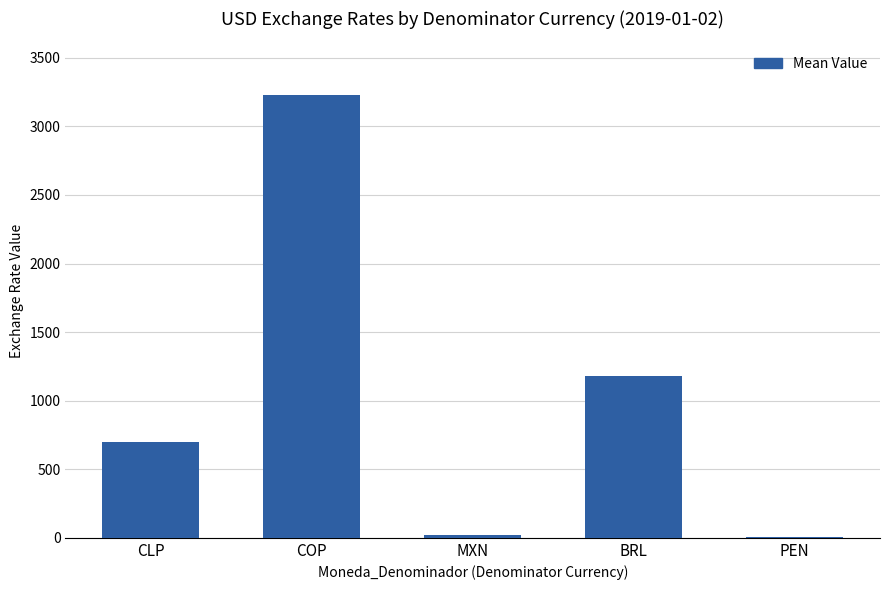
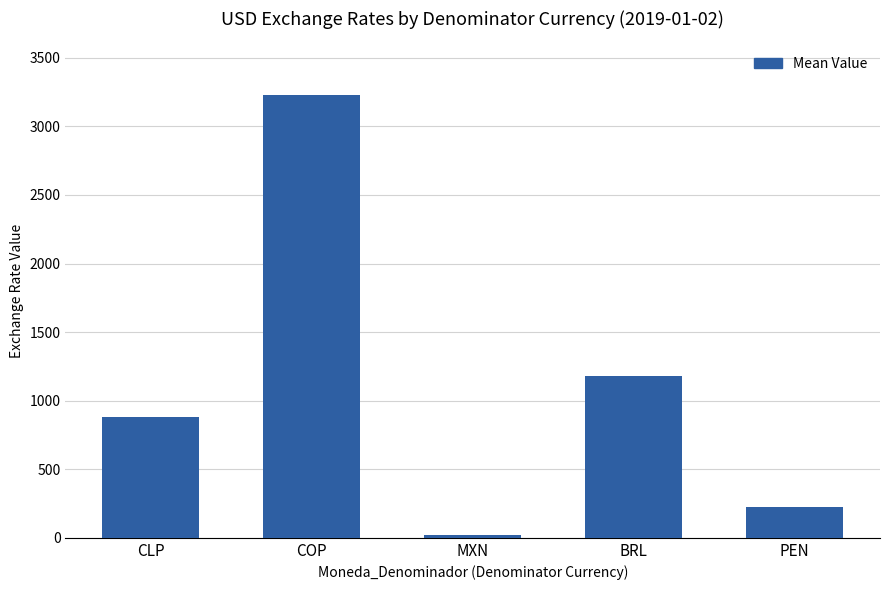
CLP: 700 -> 880
PEN: 0 -> 220
